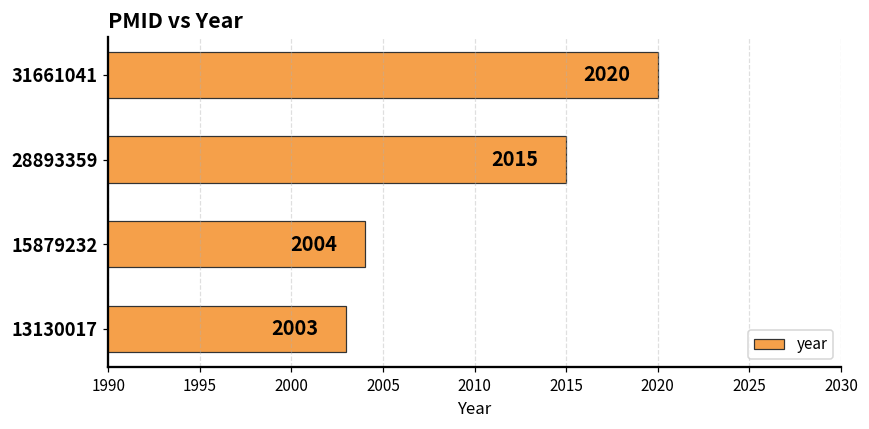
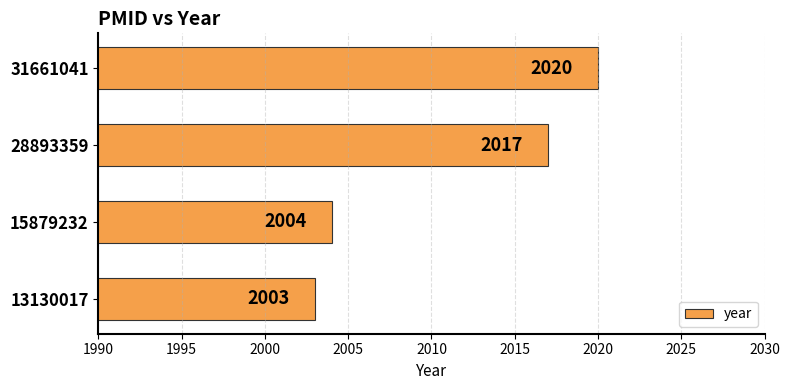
28893359: 2015 -> 2017
